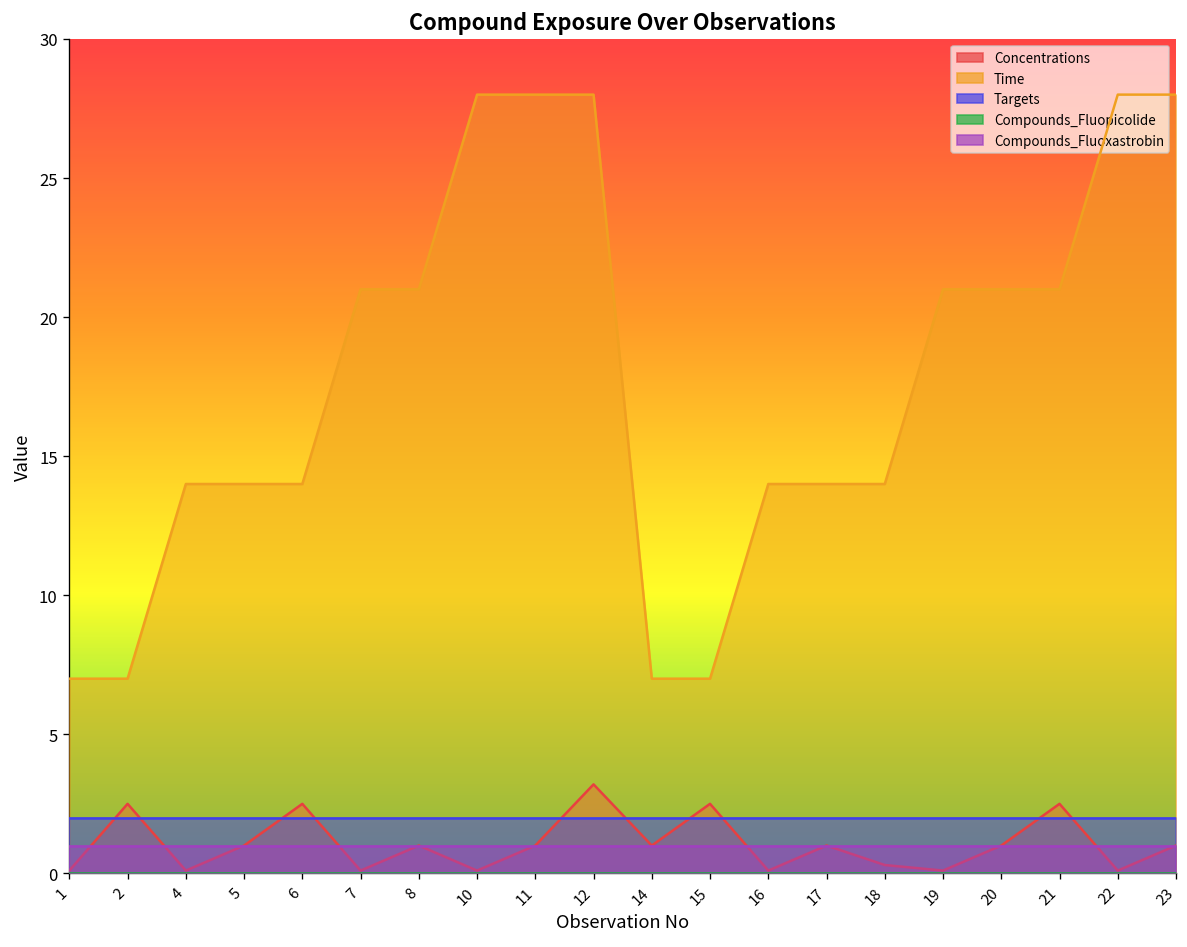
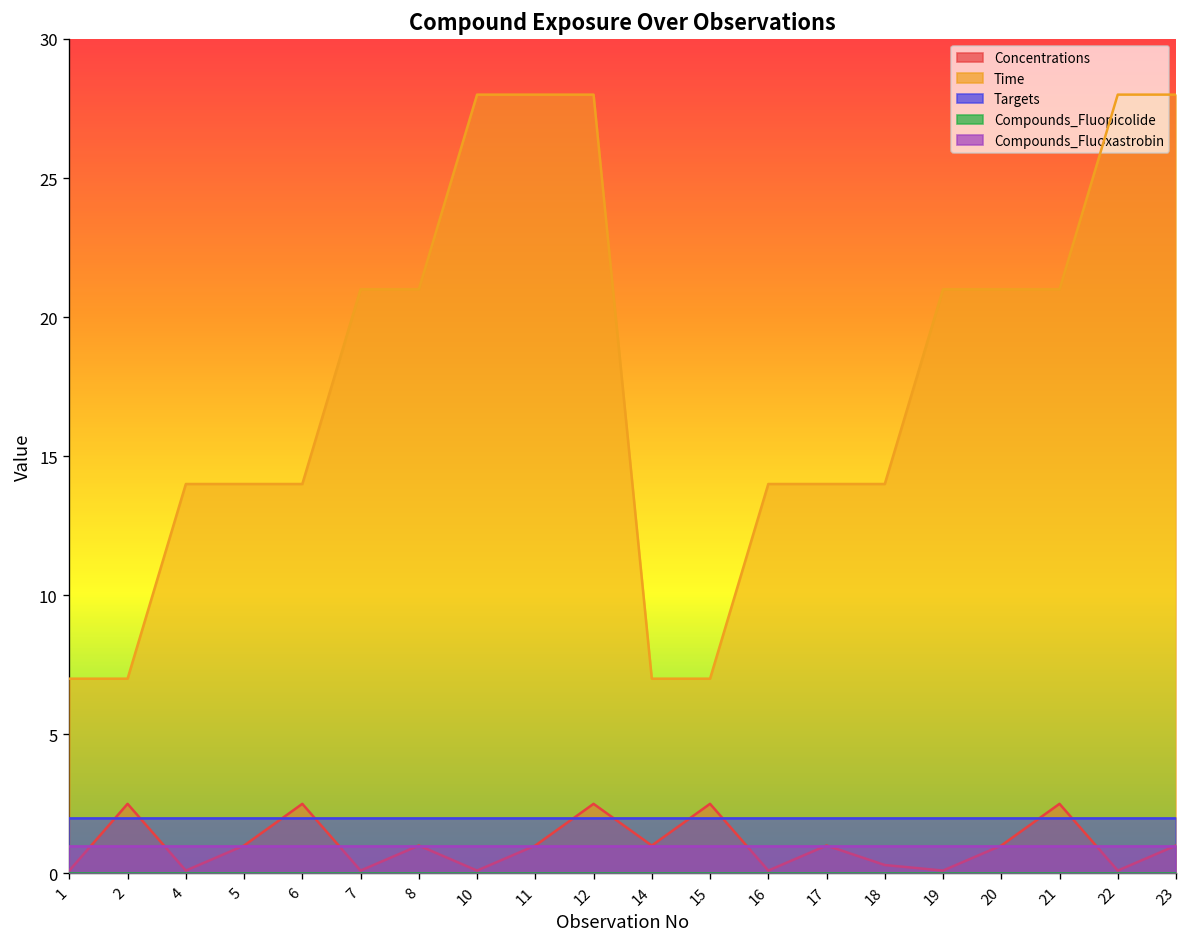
Concentrations, 12: 3.2 -> 2.5
